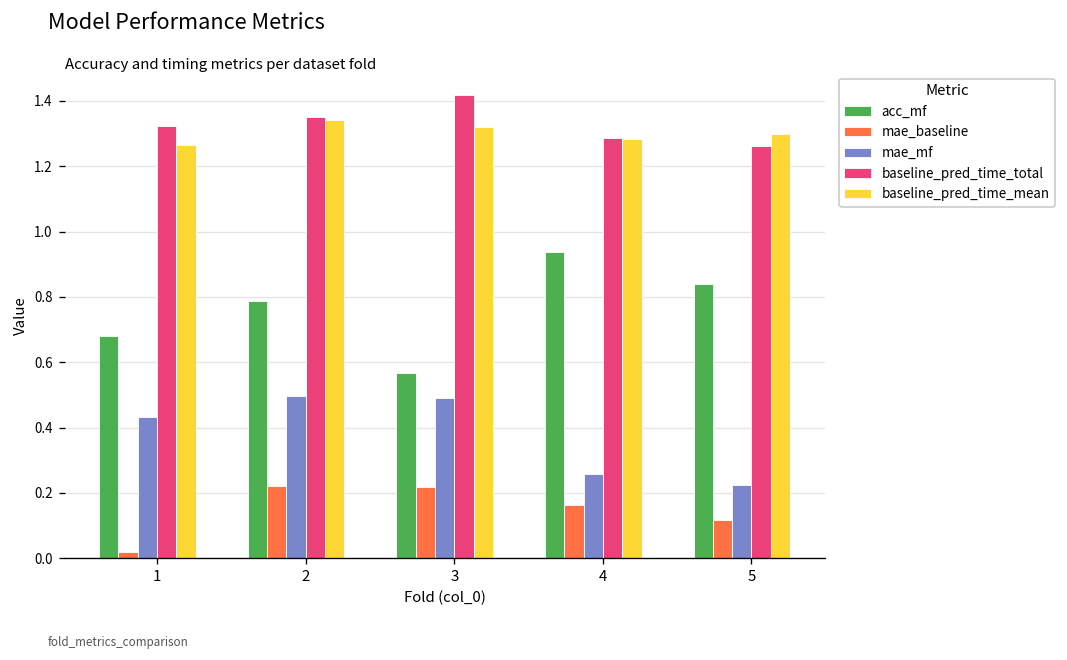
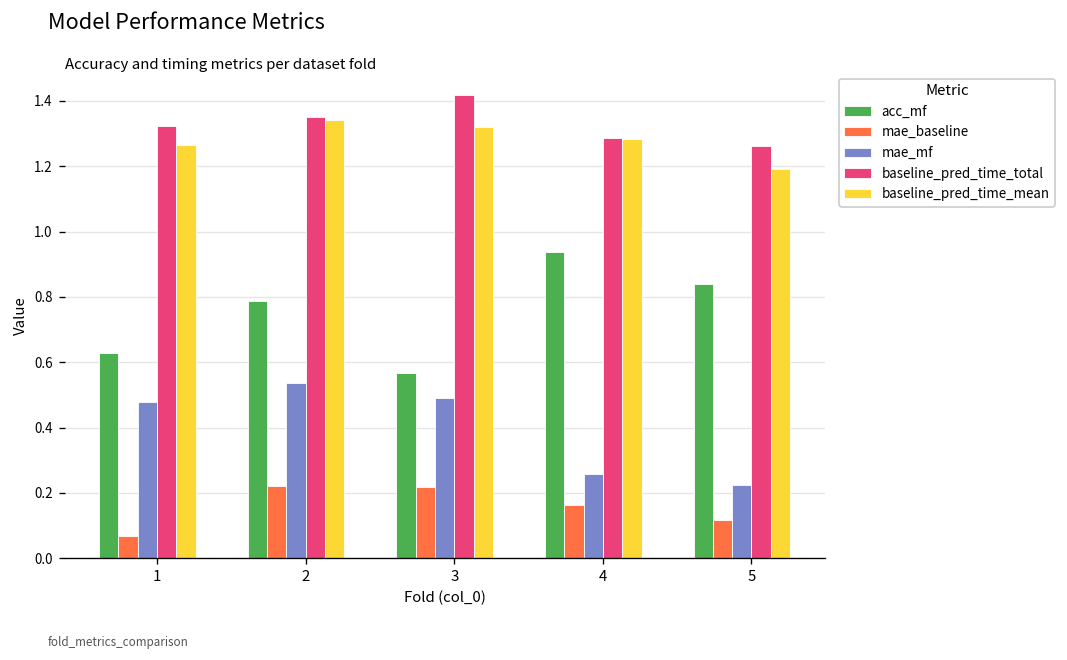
acc_mf, 1: 0.68 -> 0.63
mae_baseline, 1: 0.02 -> 0.07
mae_mf, 1: 0.43 -> 0.48
mae_mf, 2: 0.50 -> 0.54
baseline_pred_time_mean, 5: 1.30 -> 1.19
